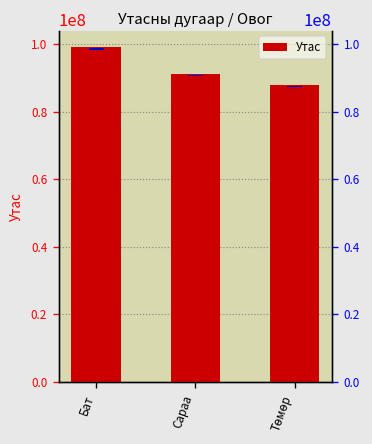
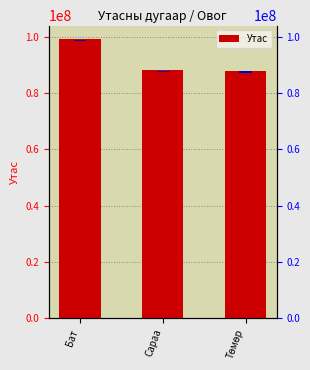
Утас, Сараа: 91000000 -> 88000000
